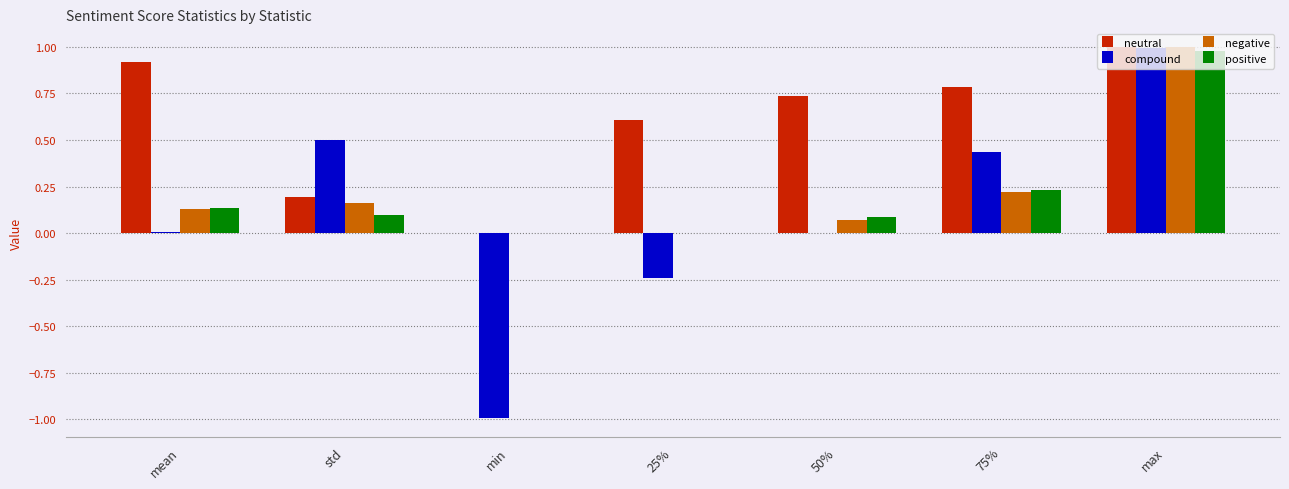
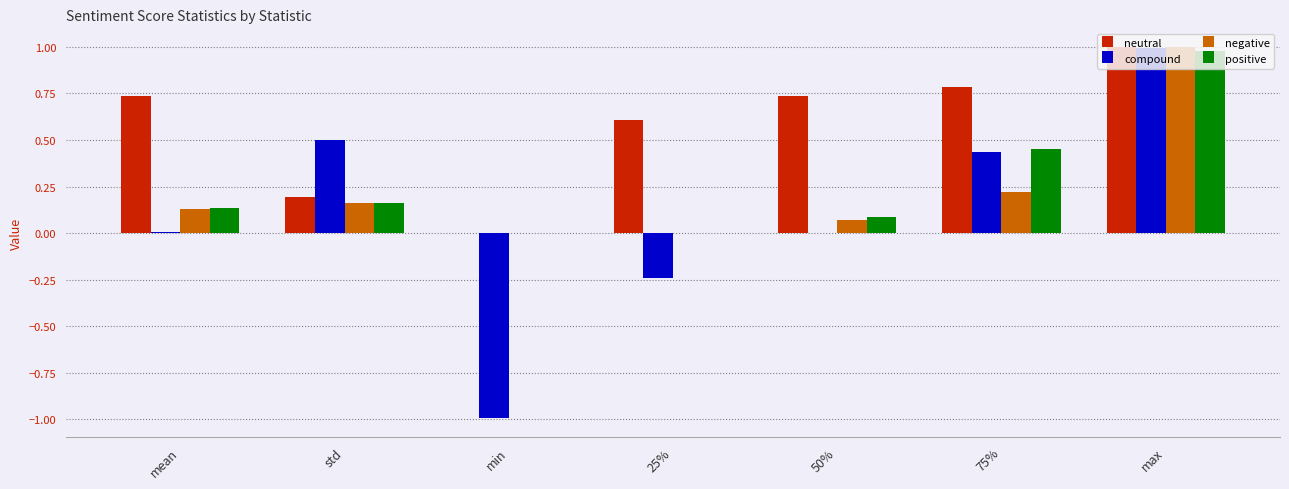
neutral, mean: 0.92 -> 0.74
positive, std: 0.10 -> 0.16
positive, 75%: 0.23 -> 0.45
